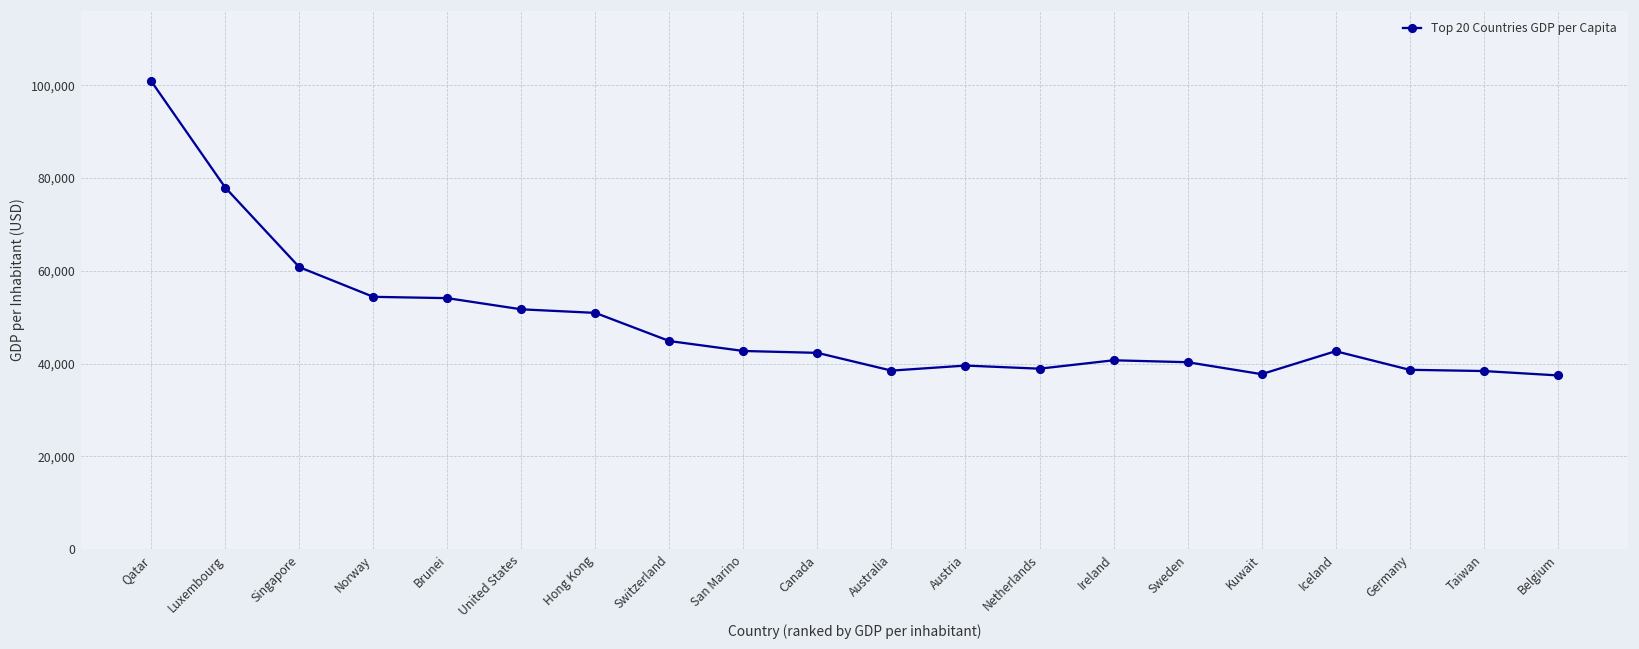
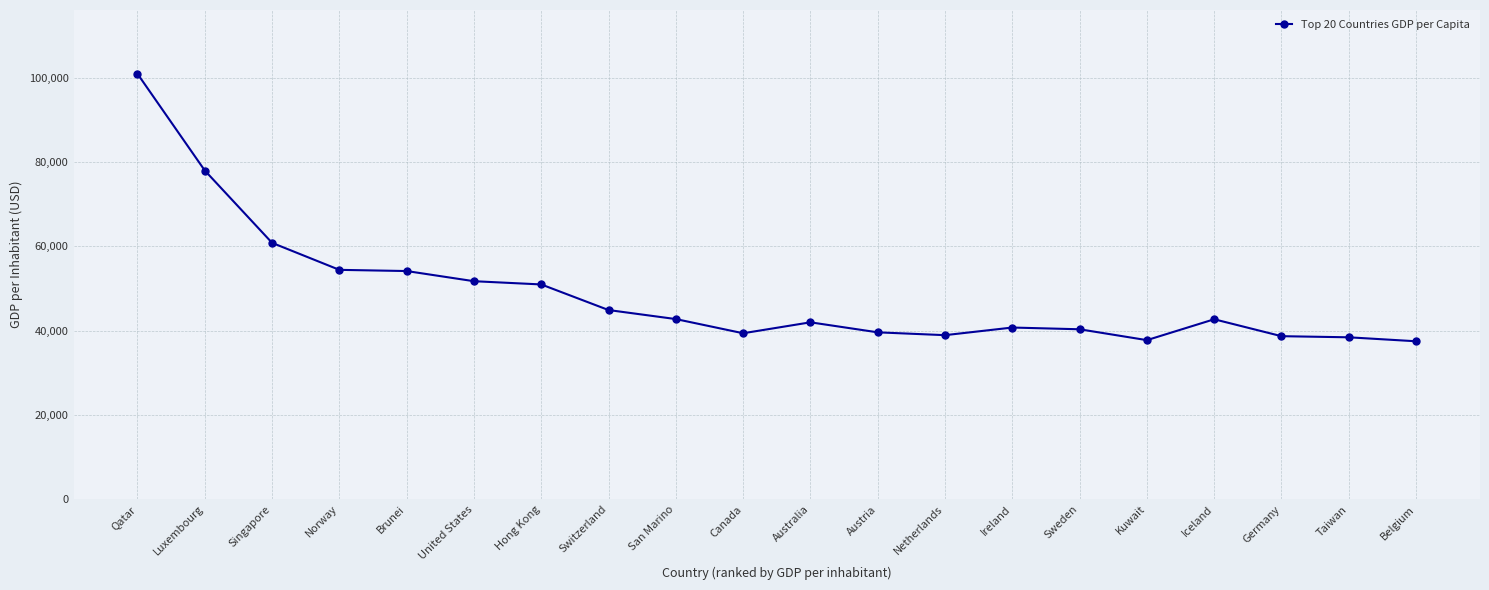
Canada: 42,000 -> 39,000
Australia: 38,000 -> 42,000
